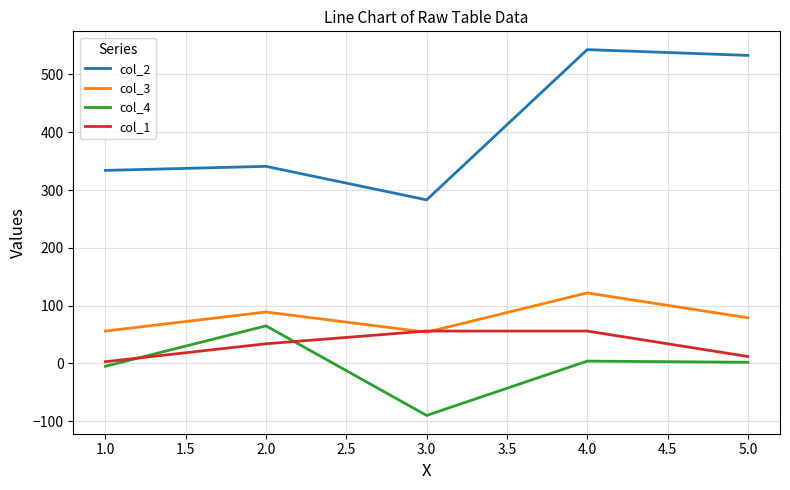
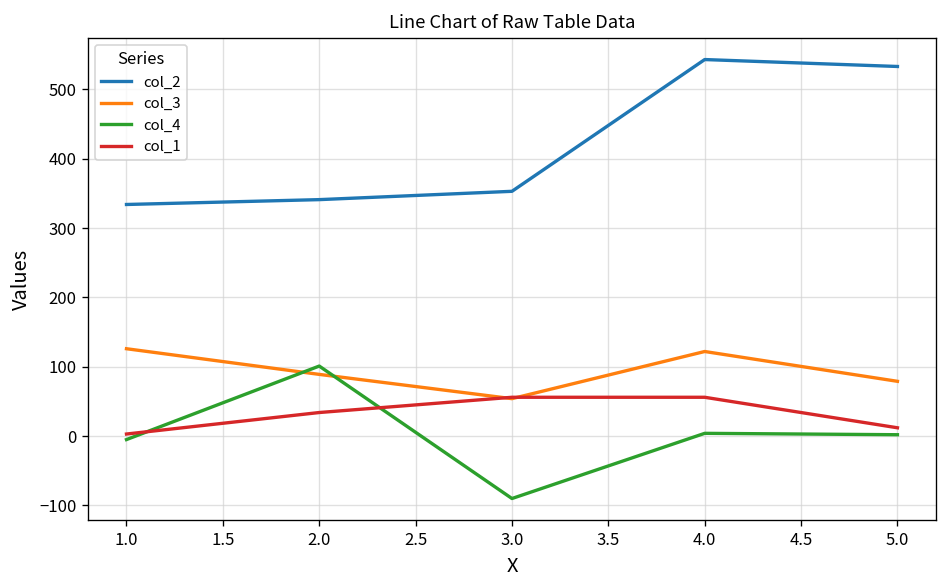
col_3, 1.0: 60 -> 130
col_4, 2.0: 70 -> 100
col_2, 3.0: 280 -> 350
